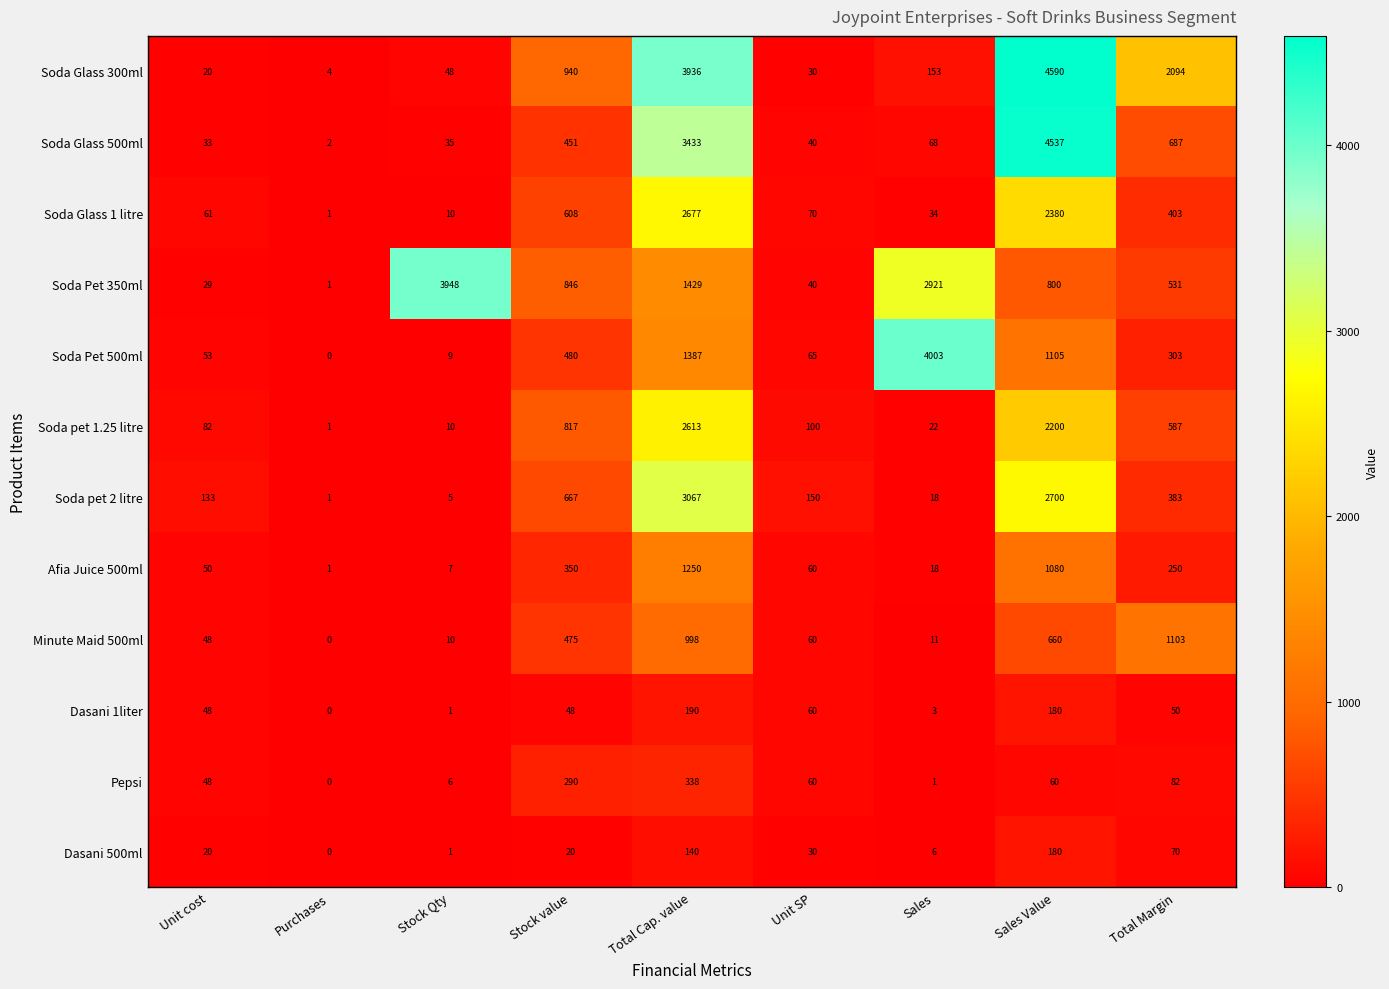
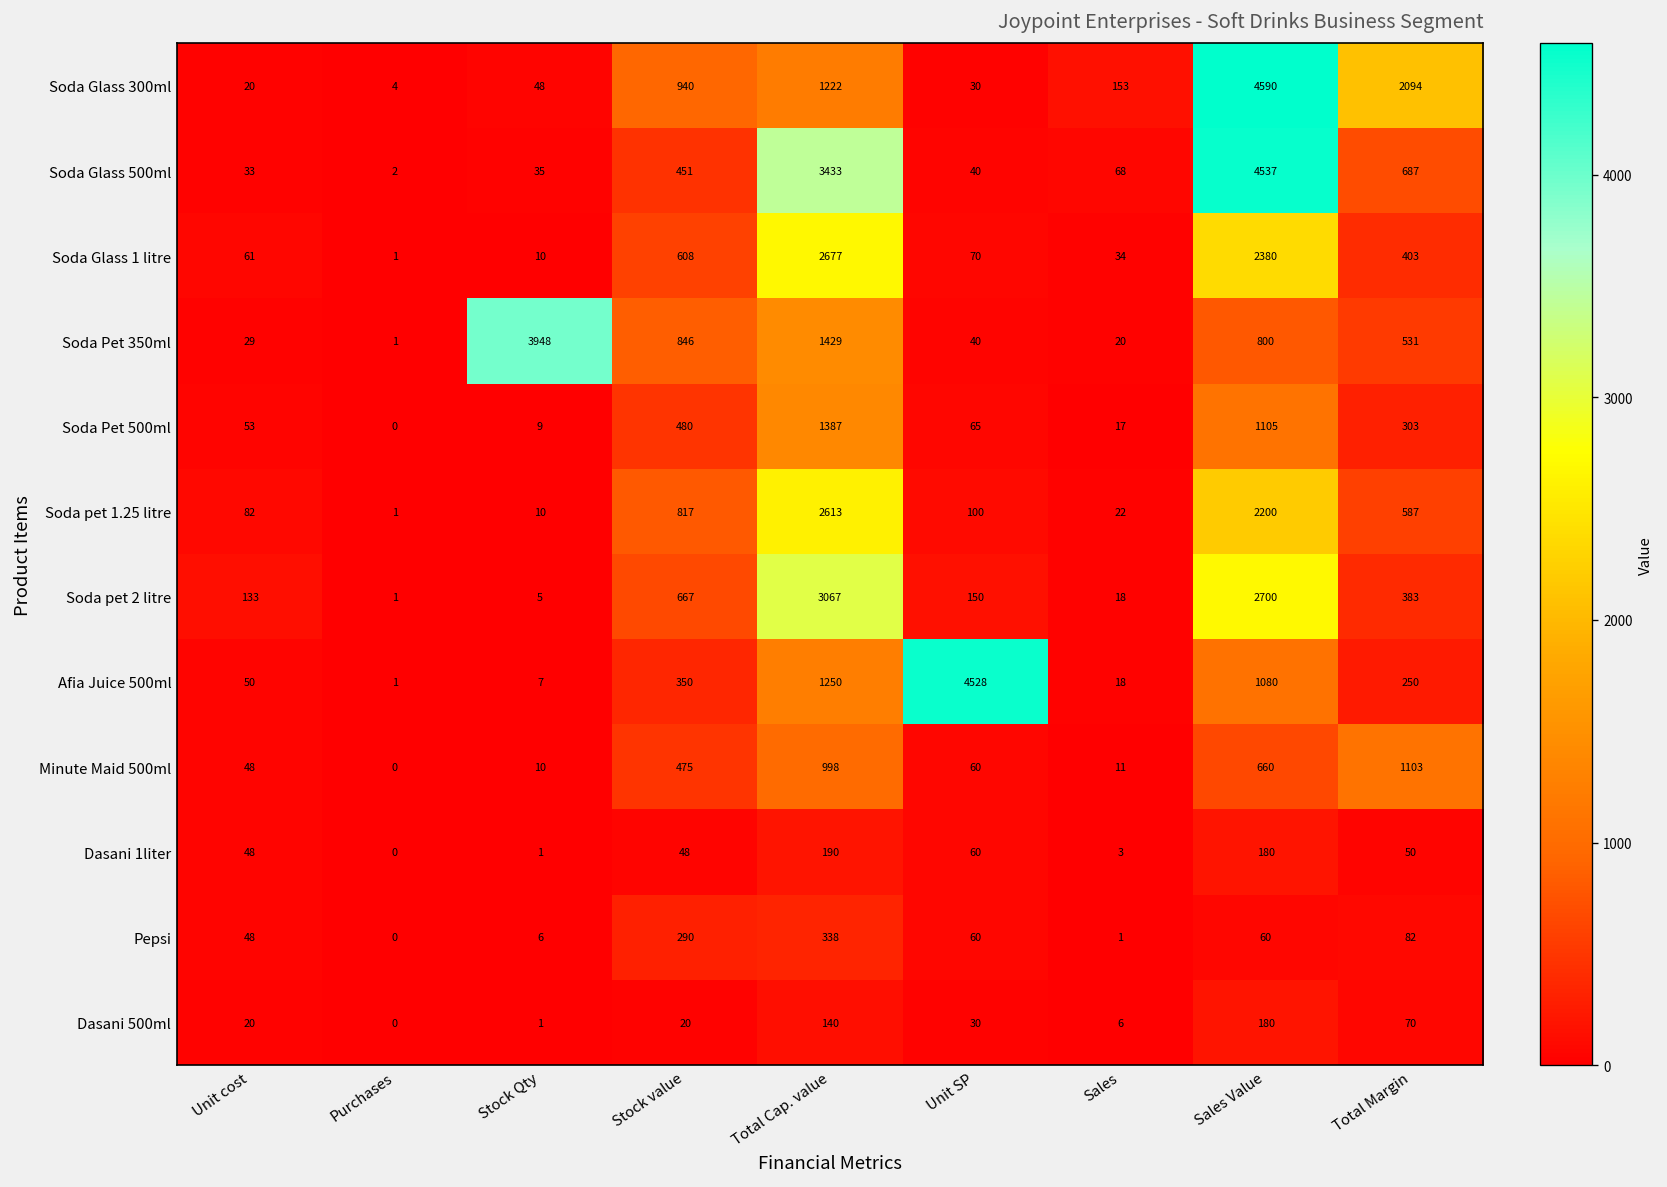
Soda Glass 300ml, Total Cap. value: 3936 -> 1222
Soda Pet 350ml, Sales: 2921 -> 20
Soda Pet 500ml, Sales: 4003 -> 17
Afia Juice 500ml, Unit SP: 60 -> 4528
